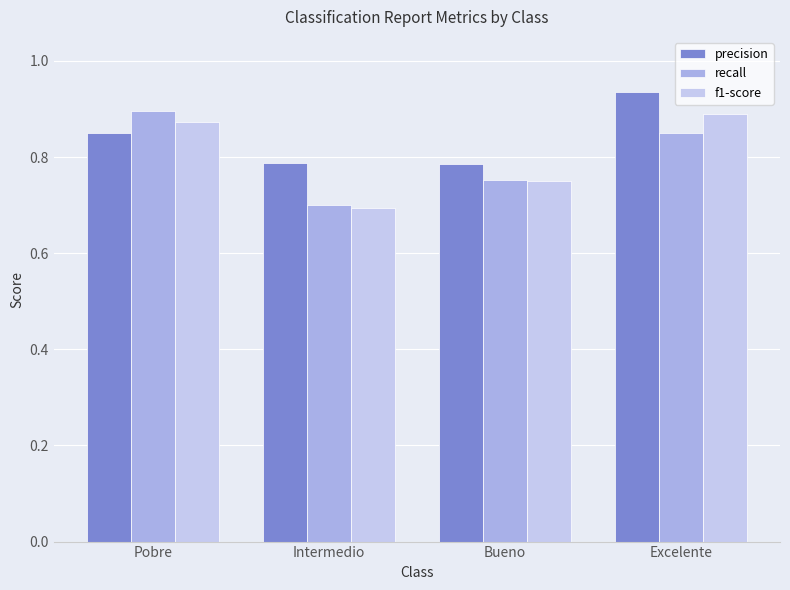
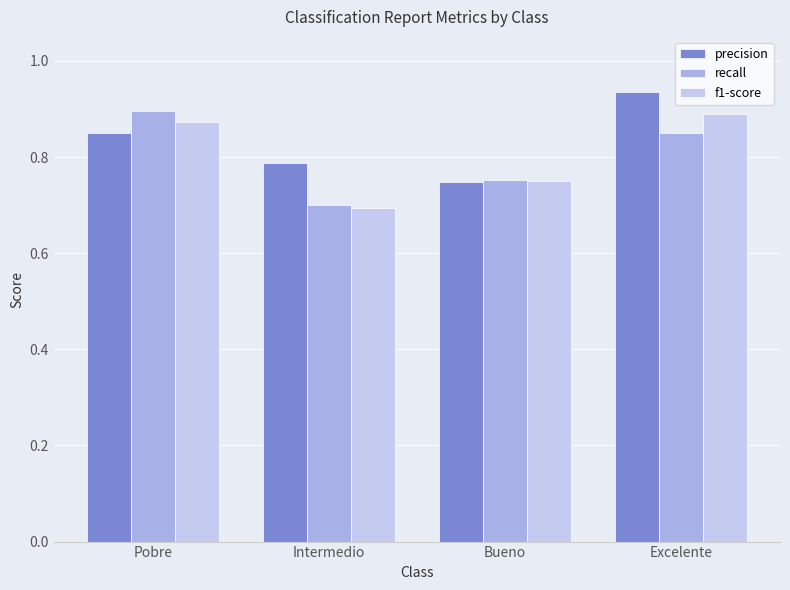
precision, Bueno: 0.79 -> 0.75
